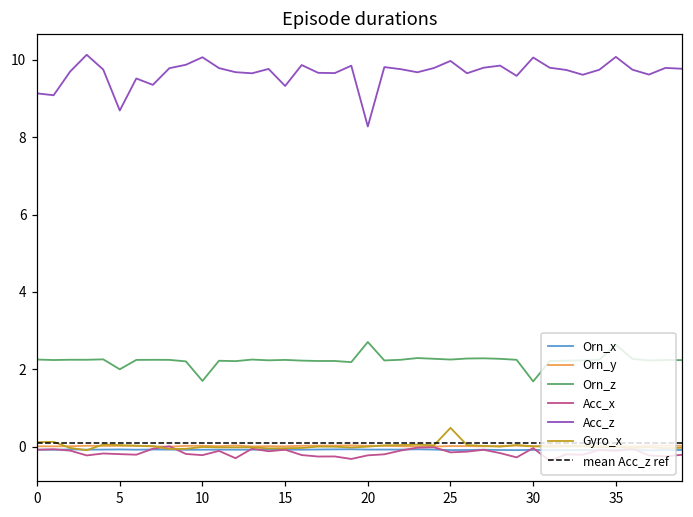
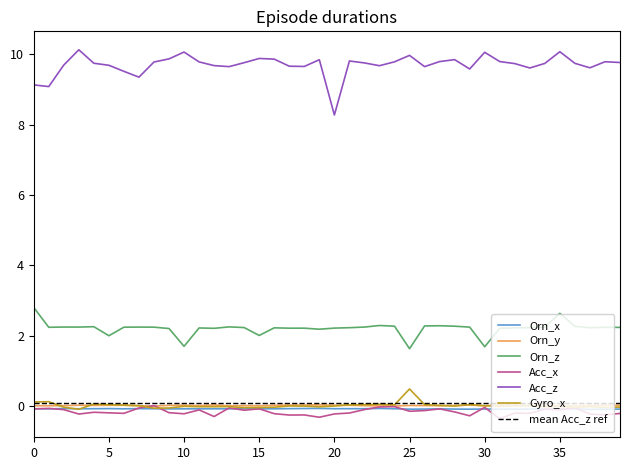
Orn_z, 0: 2.3 -> 2.8
Acc_z, 5: 8.7 -> 9.7
Orn_z, 15: 2.2 -> 2.0
Acc_z, 15: 9.3 -> 9.9
Orn_z, 20: 2.7 -> 2.2
Orn_z, 25: 2.3 -> 1.6
